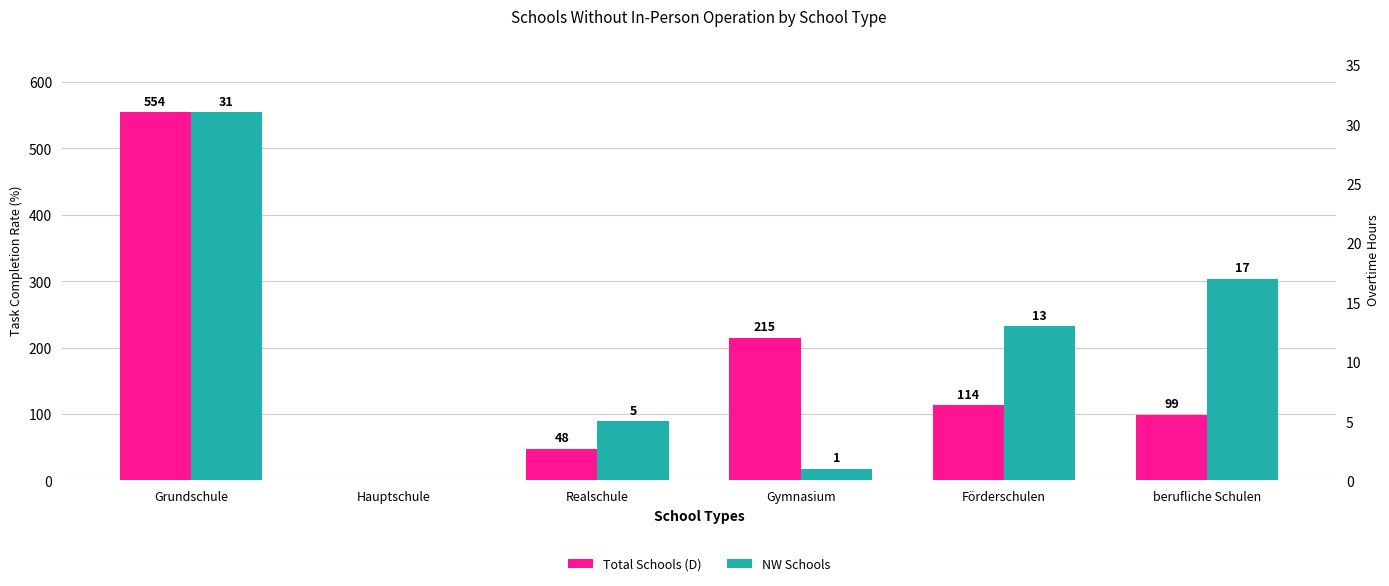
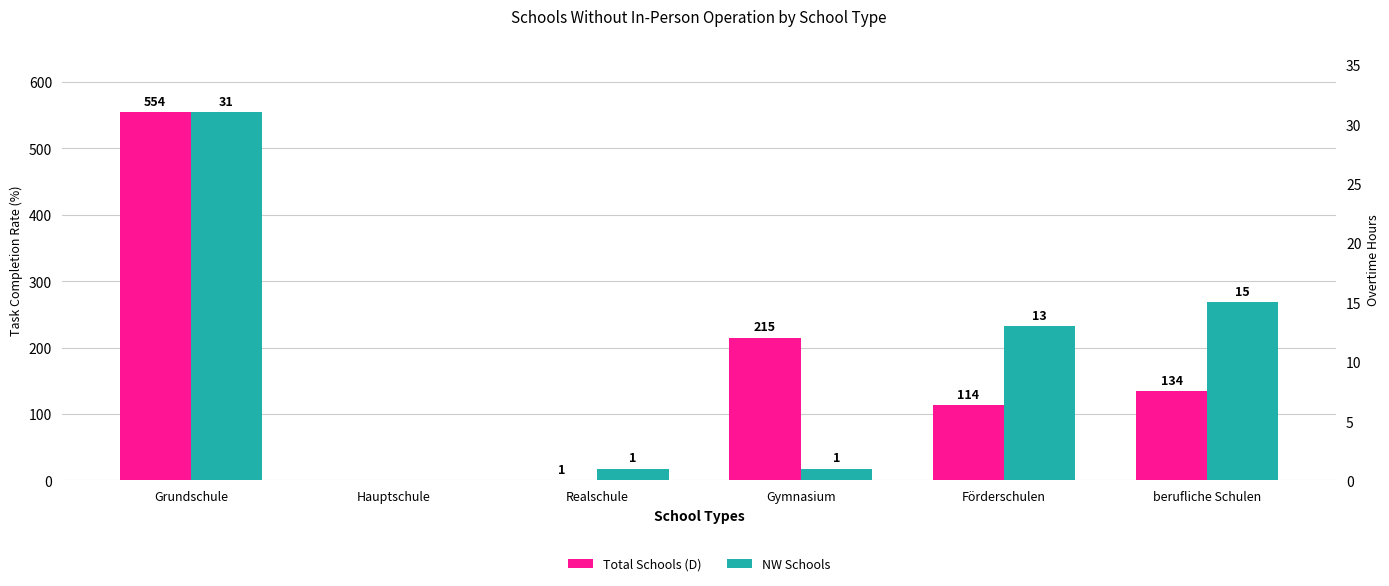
Total Schools (D), Realschule: 48 -> 1
Total Schools (D), berufliche Schulen: 99 -> 134
NW Schools, Realschule: 5 -> 1
NW Schools, berufliche Schulen: 17 -> 15
